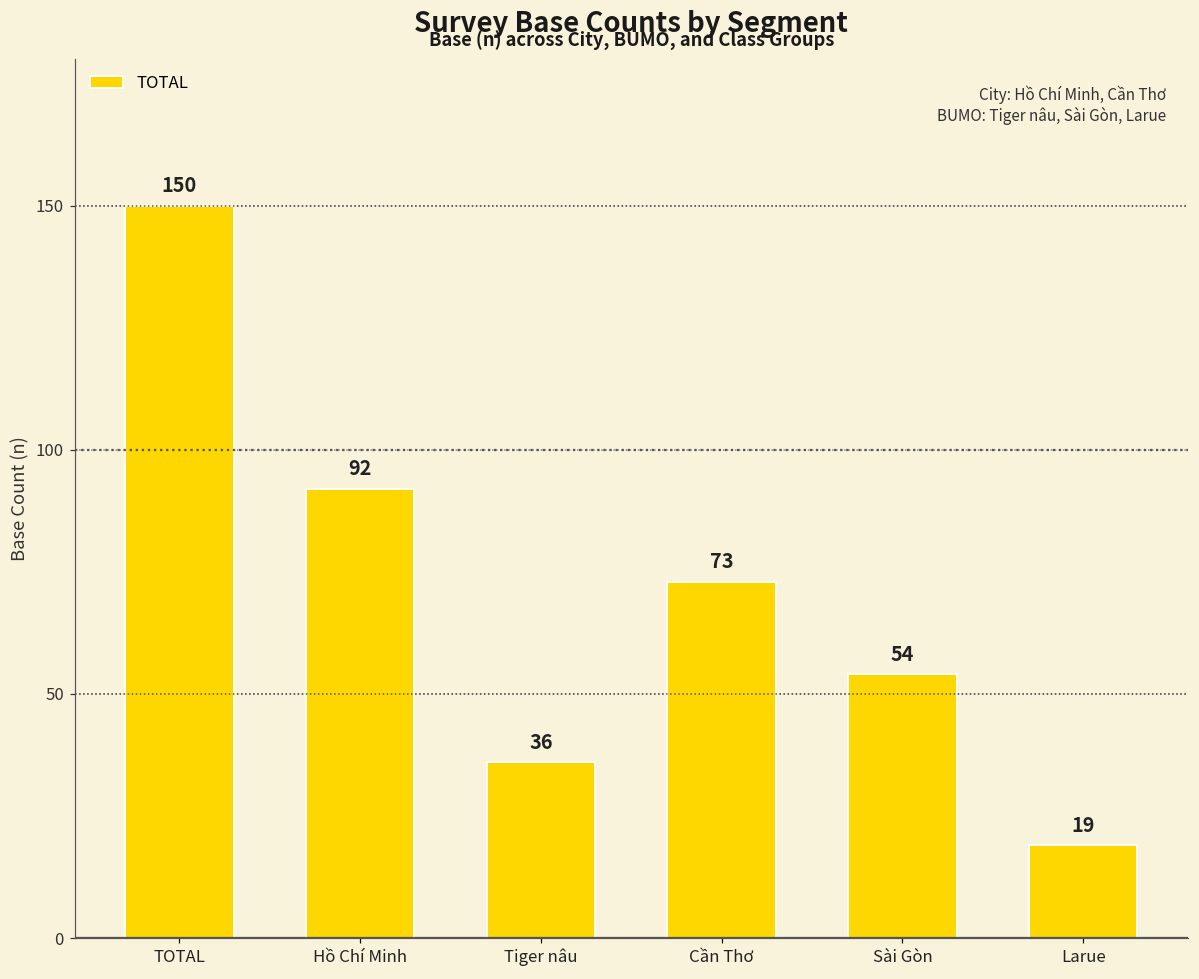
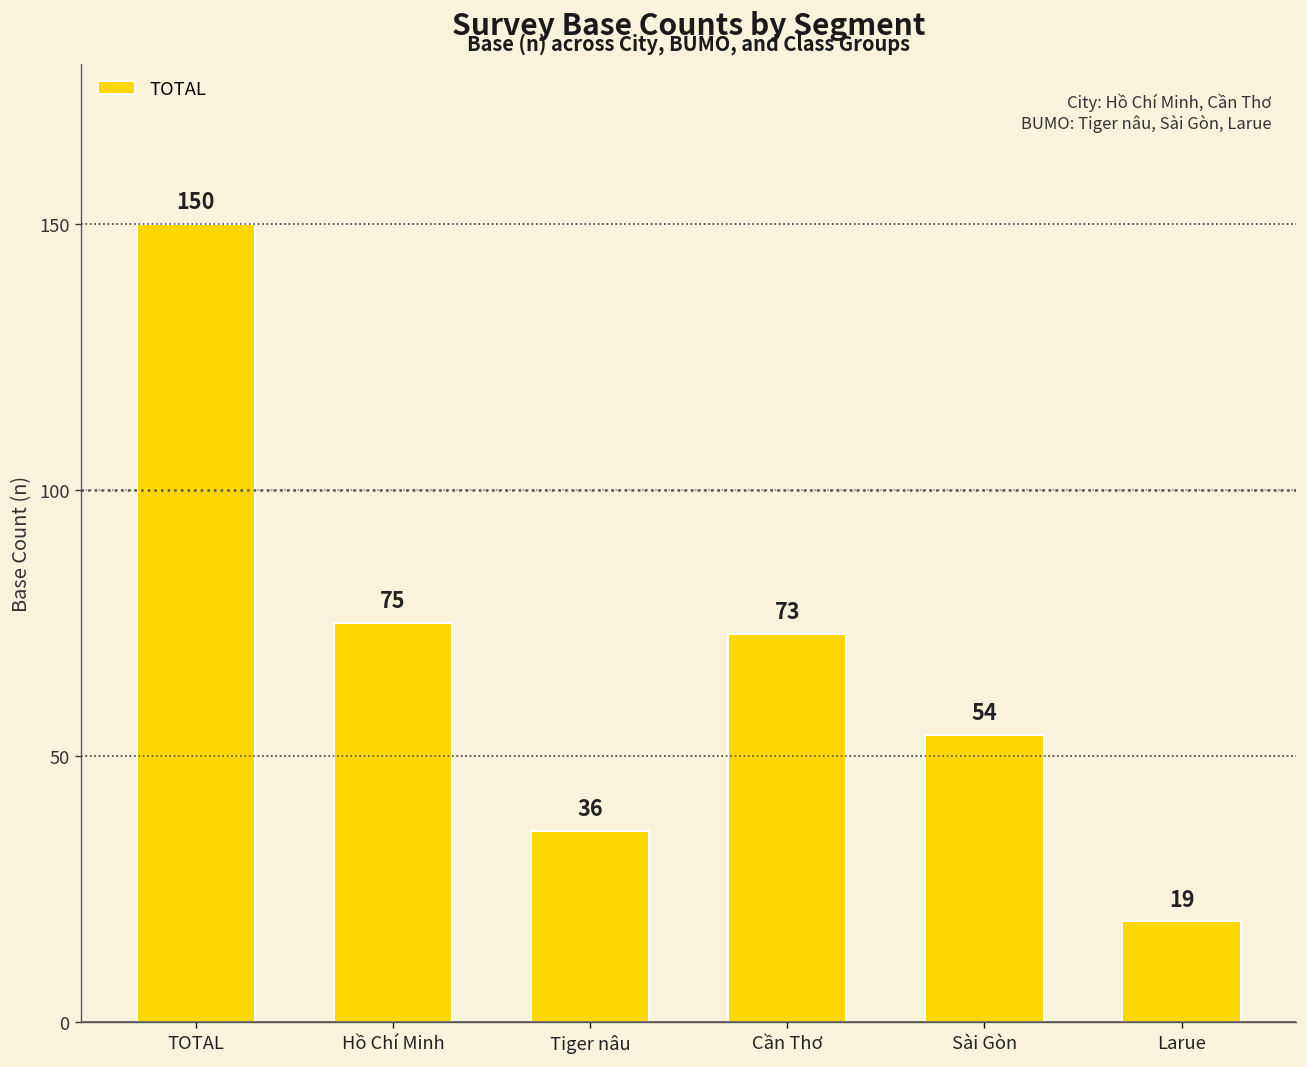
Hồ Chí Minh: 92 -> 75
